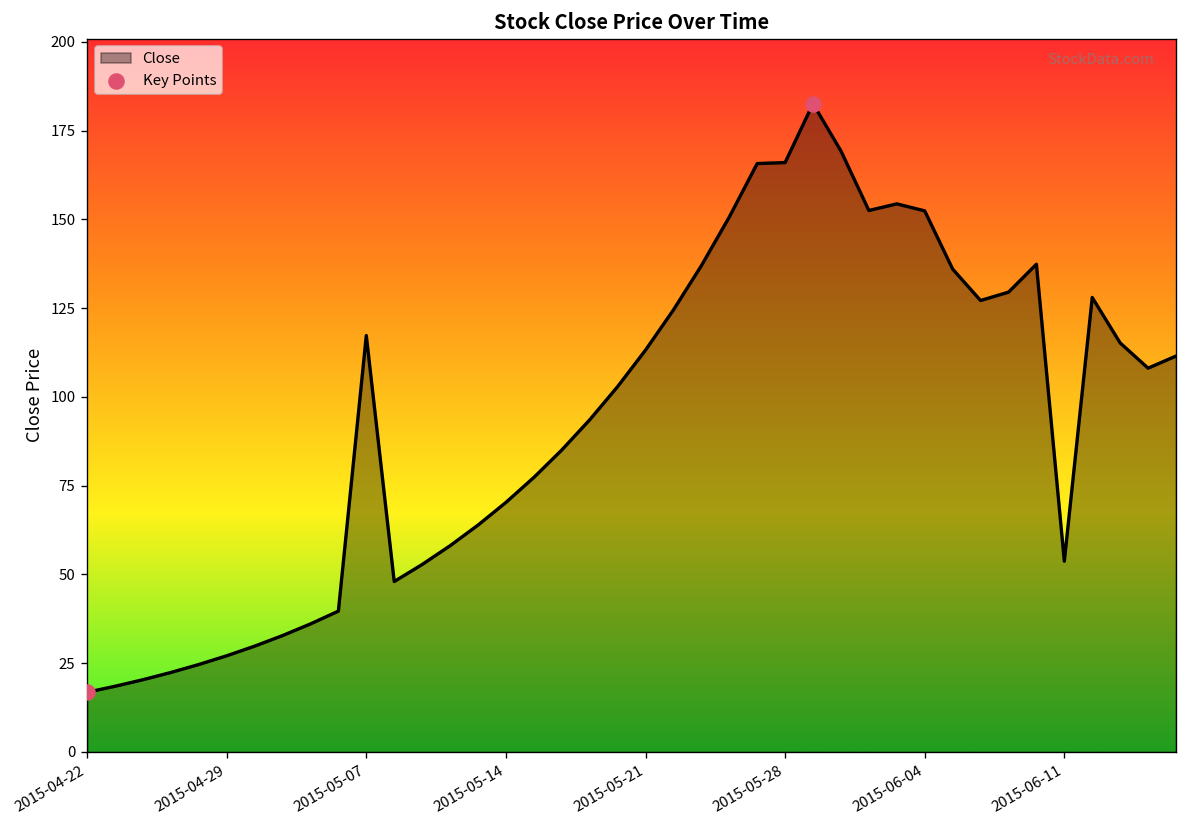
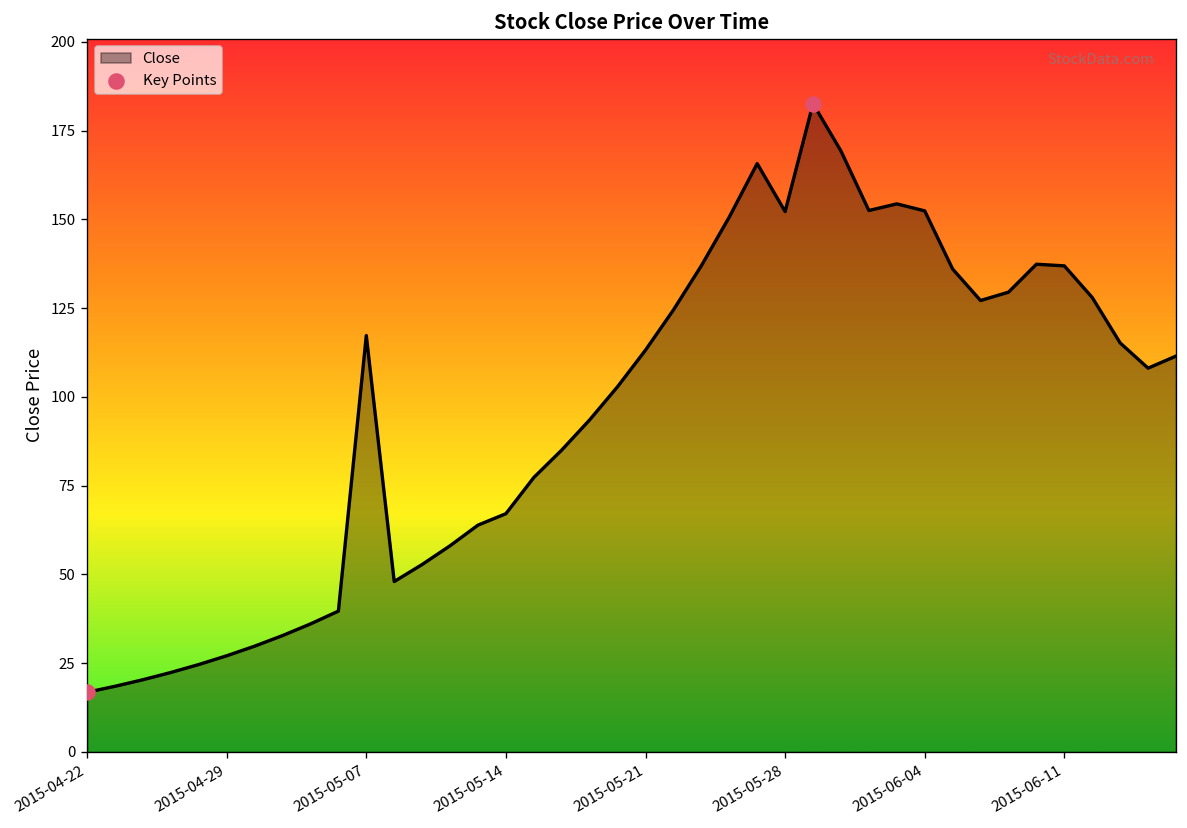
Close, 2015-05-14: 70 -> 67
Close, 2015-05-28: 166 -> 152
Close, 2015-06-11: 54 -> 137
